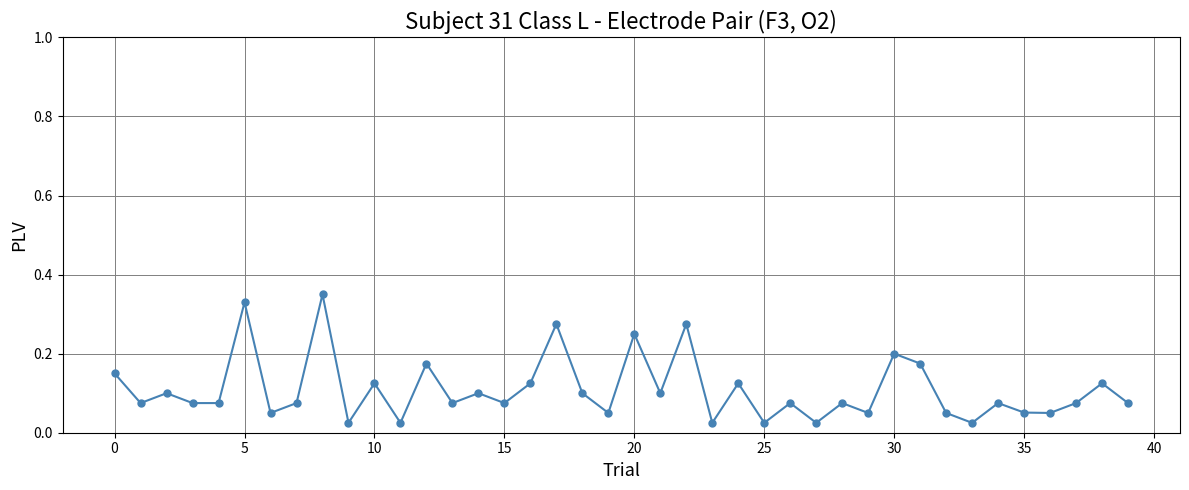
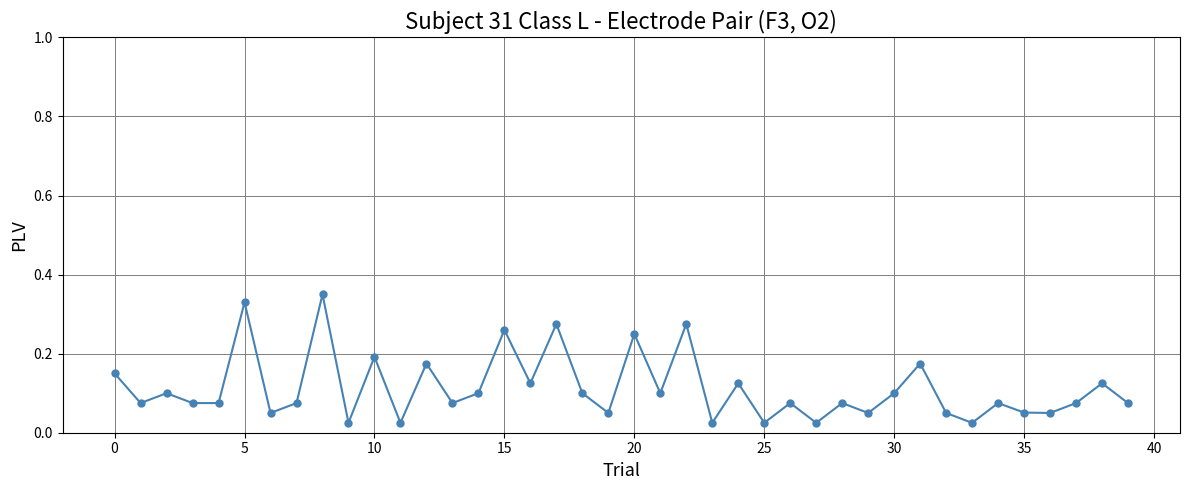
10: 0.13 -> 0.19
15: 0.08 -> 0.26
30: 0.2 -> 0.1
